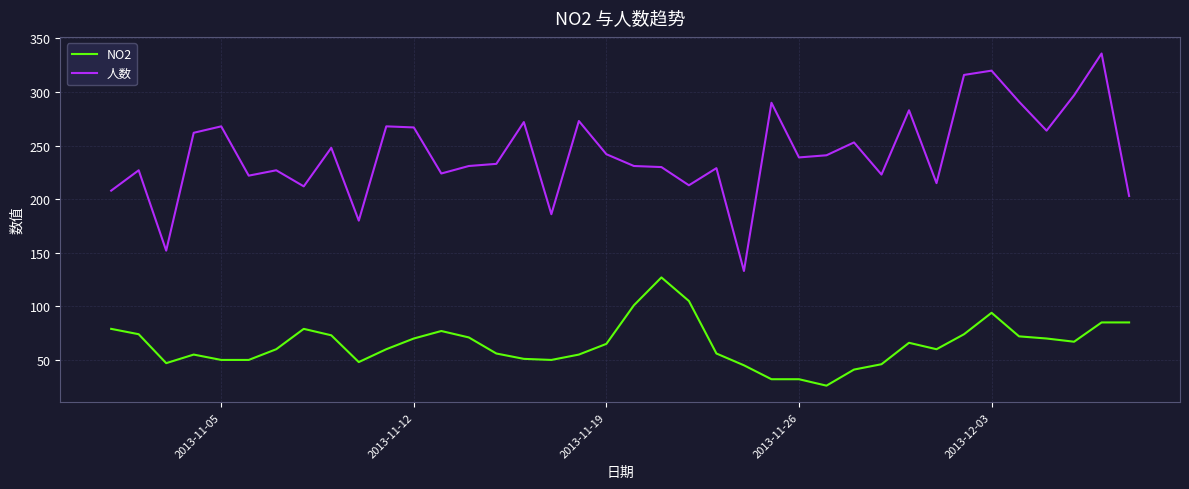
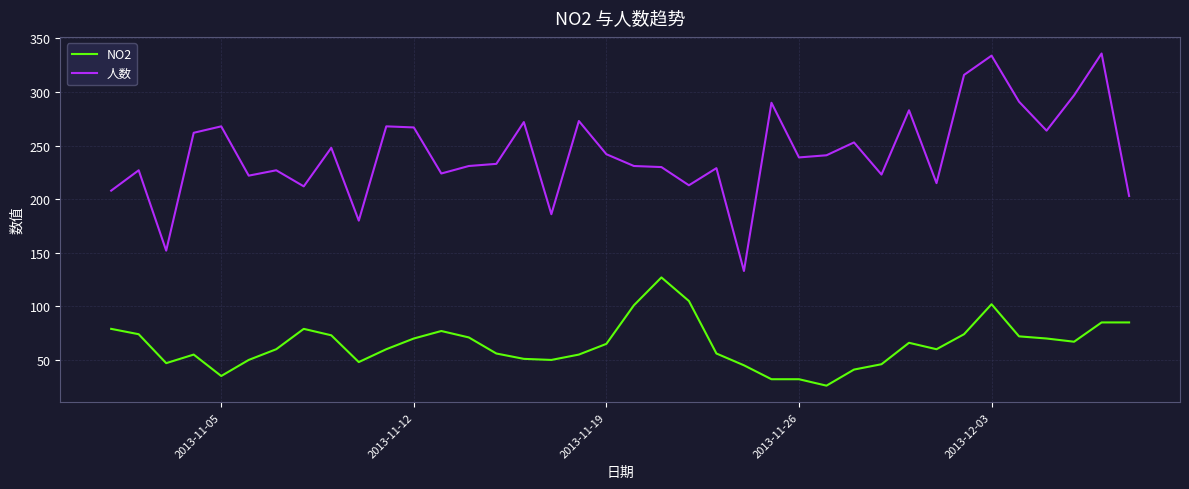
NO2, 2013-11-05: 50 -> 35
NO2, 2013-12-03: 94 -> 102
人数, 2013-12-03: 320 -> 334
